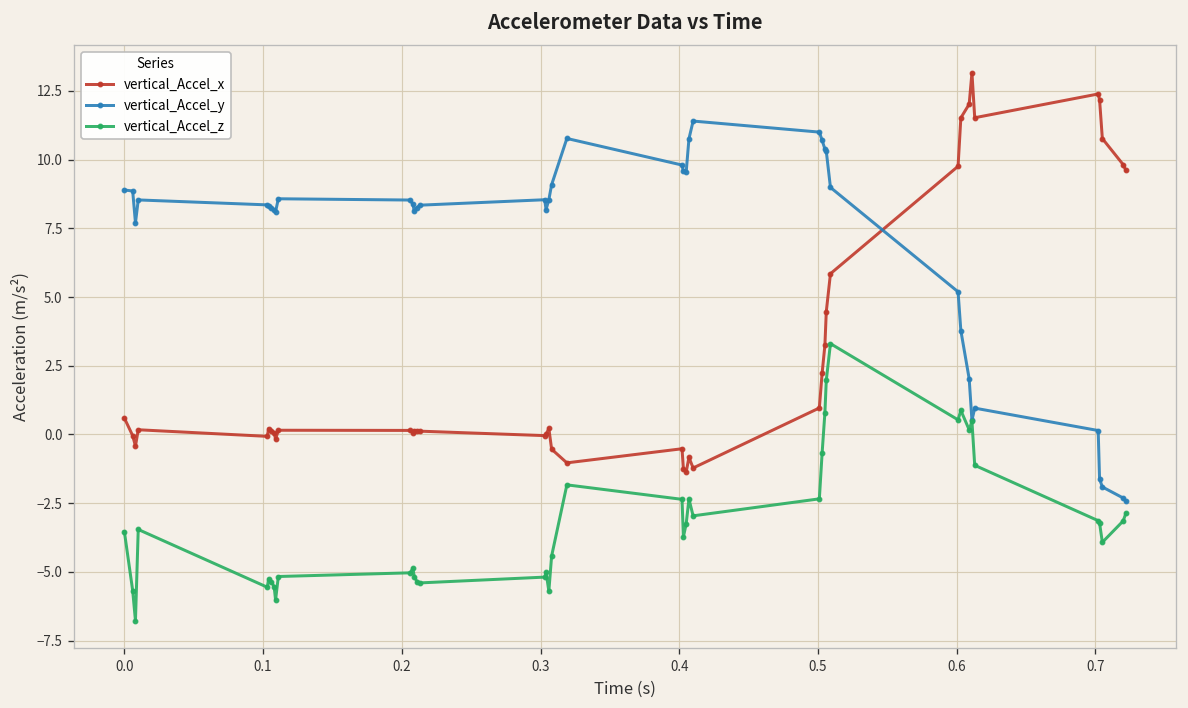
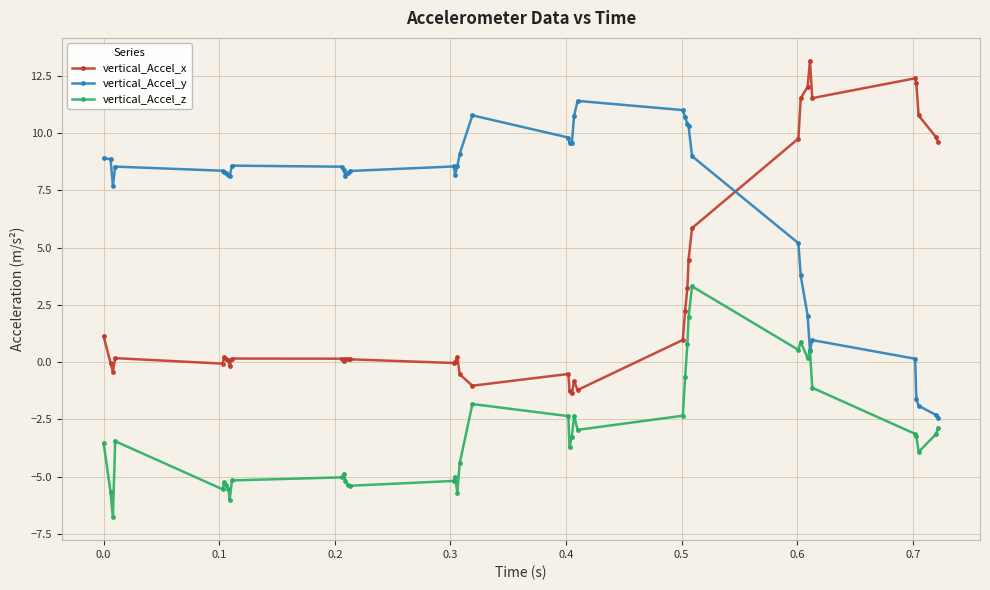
vertical_Accel_x, 0.0: 0.6 -> 1.1
